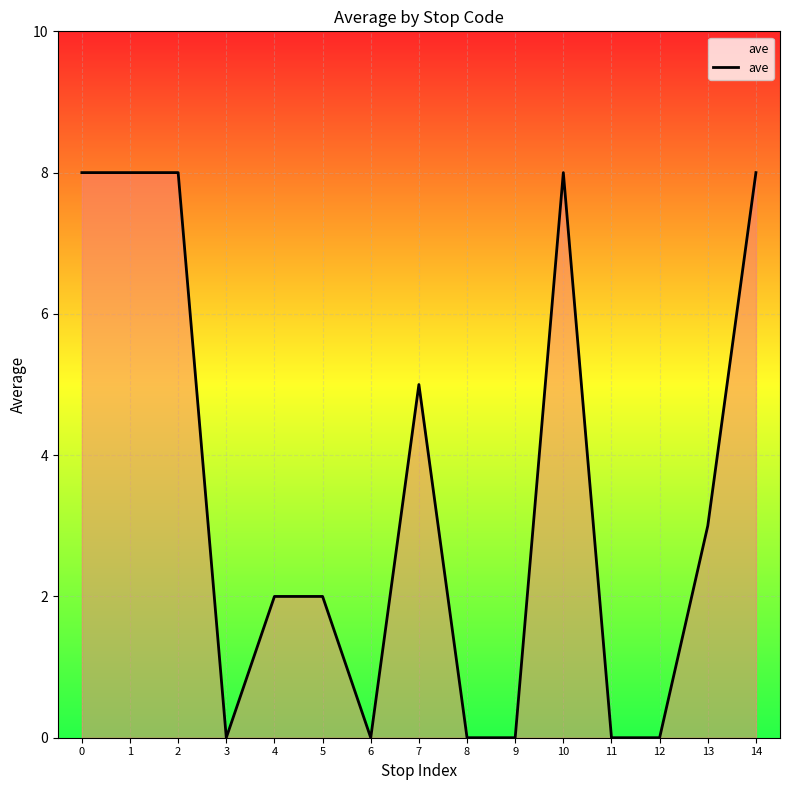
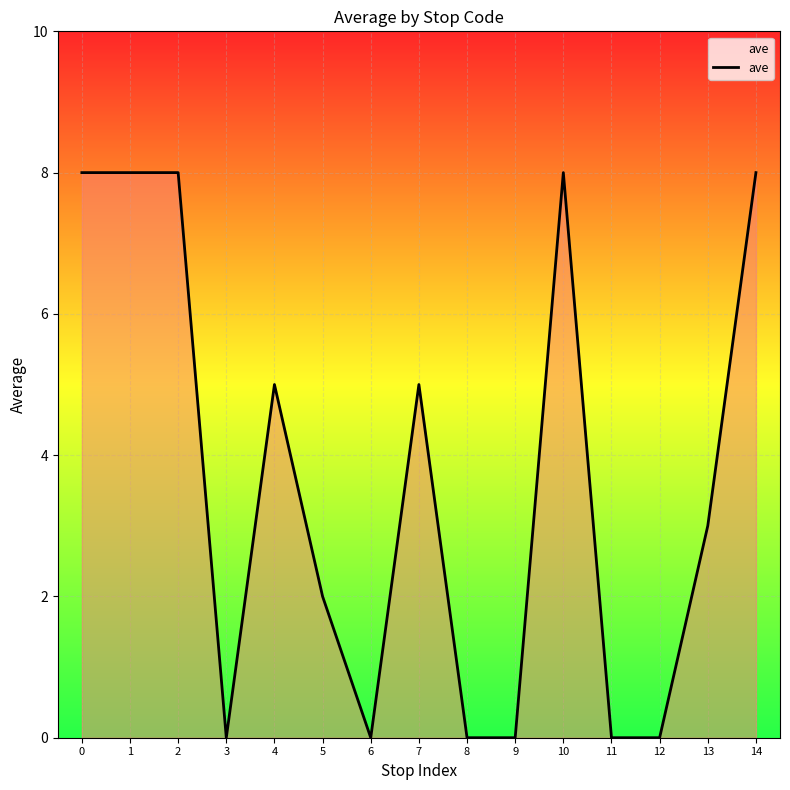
4: 2 -> 5
